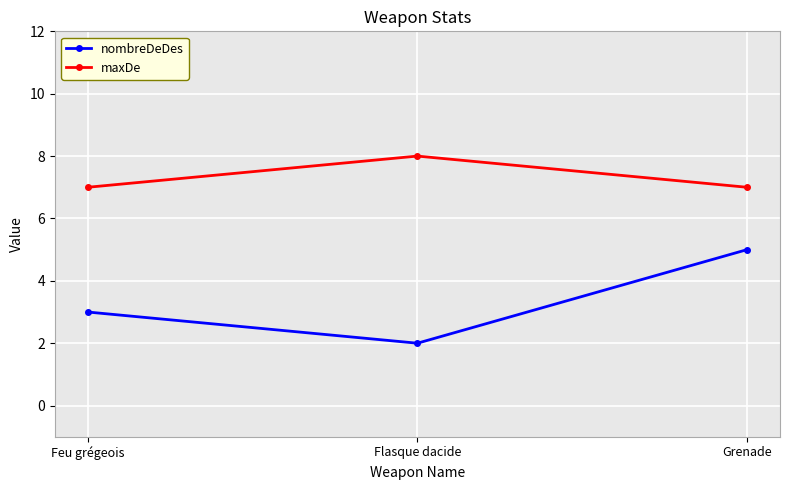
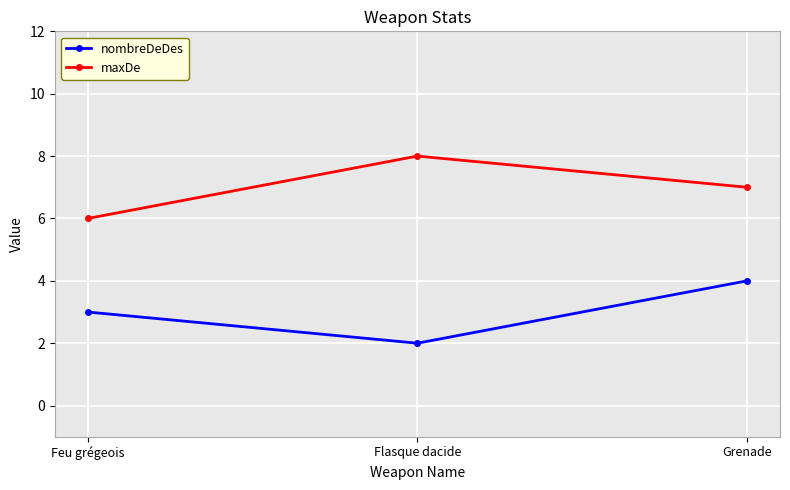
maxDe, Feu grégeois: 7 -> 6
nombreDeDes, Grenade: 5 -> 4
